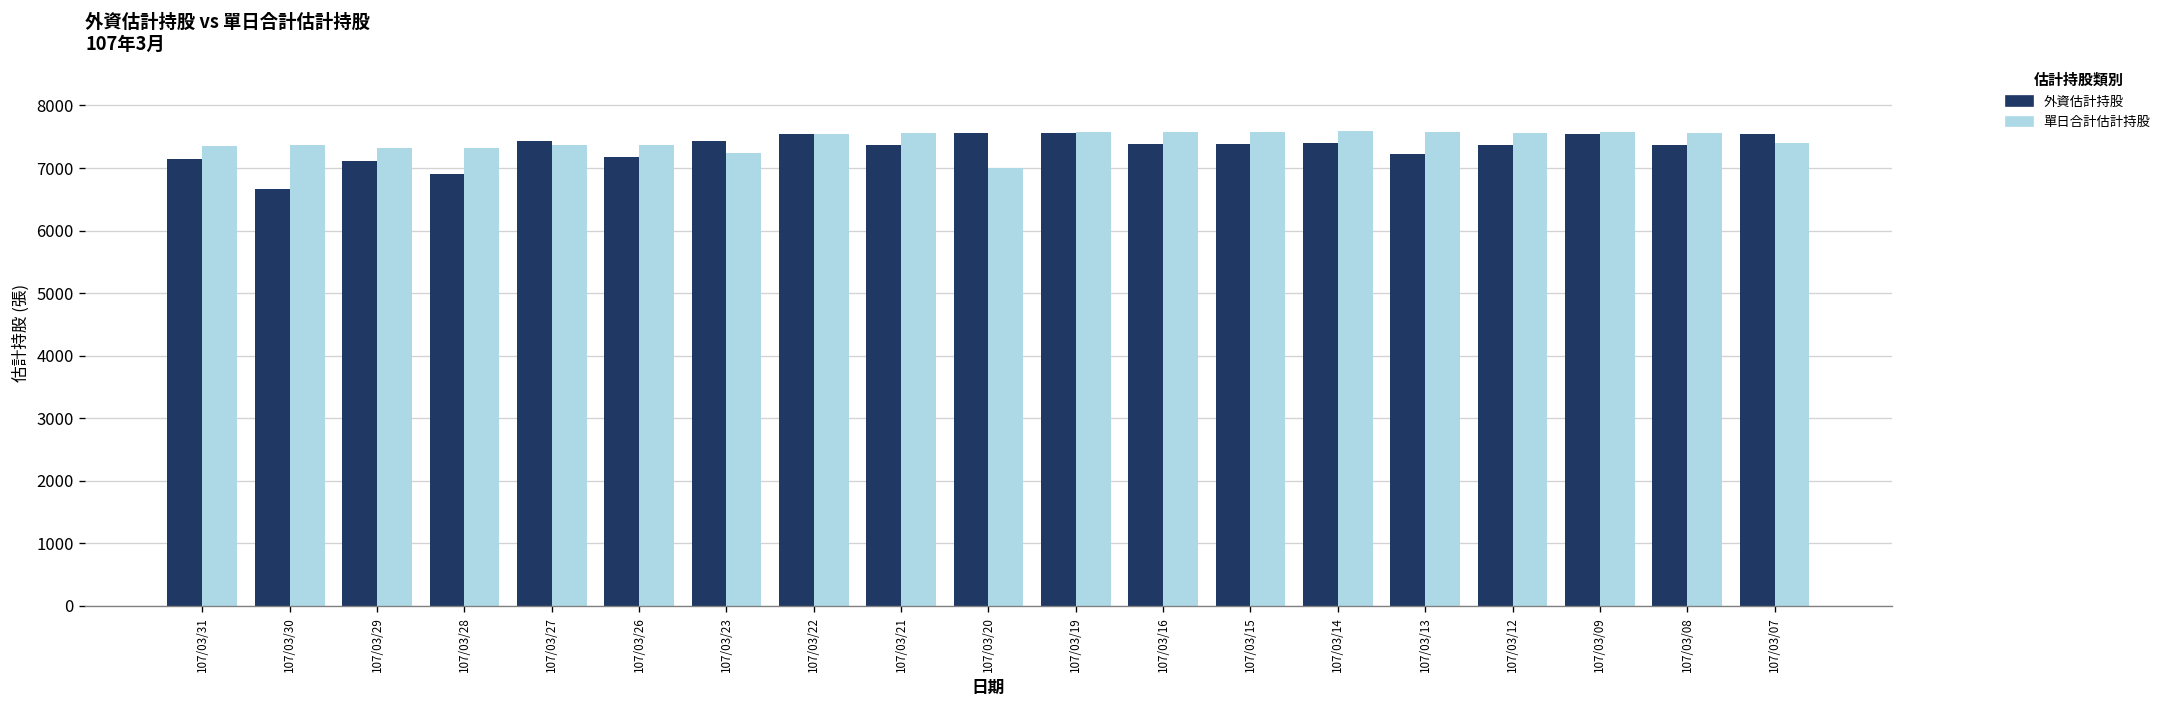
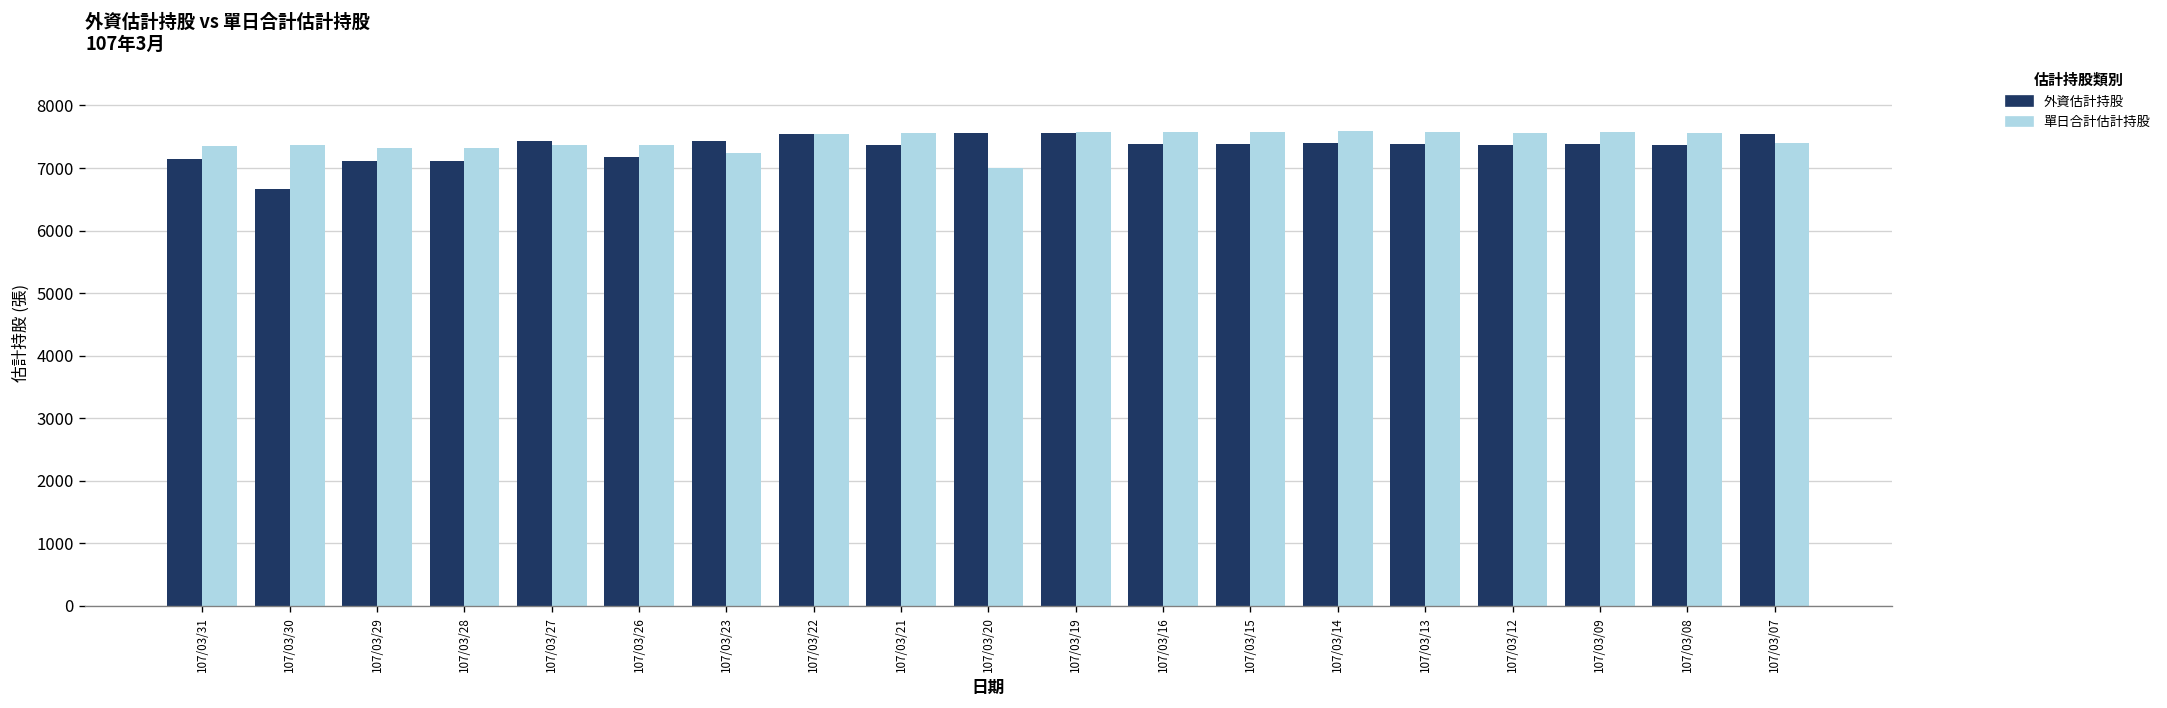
外資估計持股, 107/03/28: 6900 -> 7100
外資估計持股, 107/03/13: 7200 -> 7400
外資估計持股, 107/03/09: 7500 -> 7400
